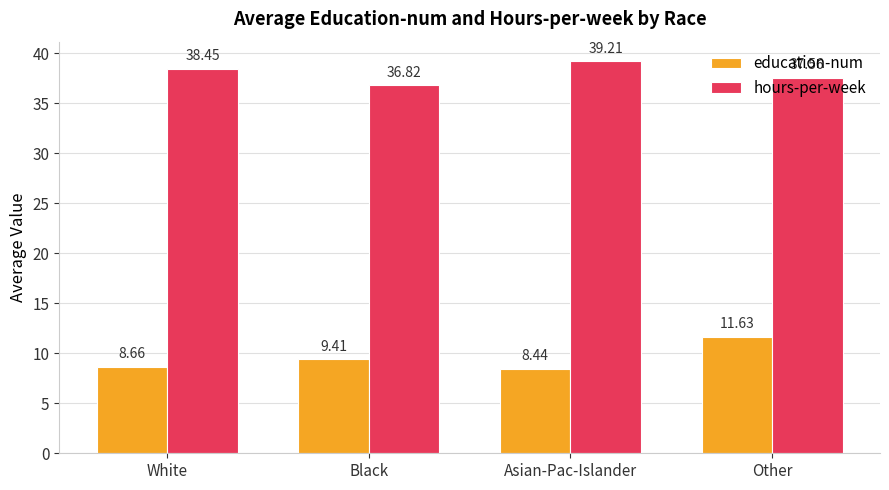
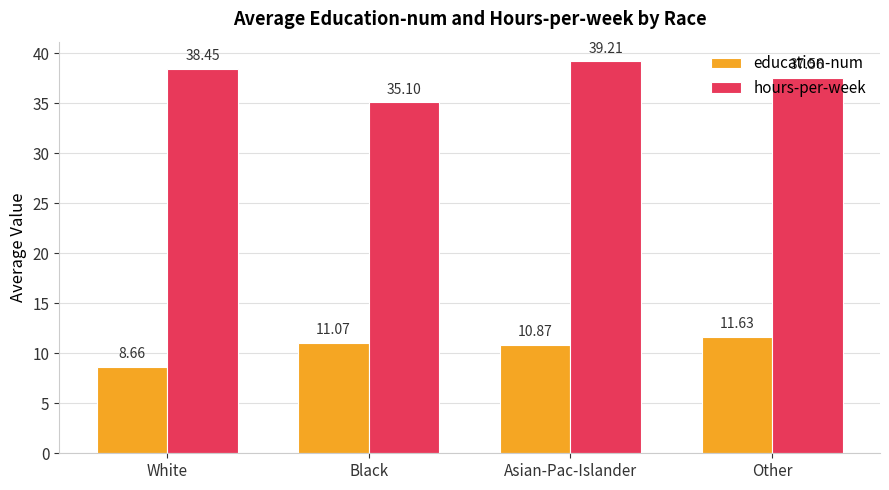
education-num, Black: 9.41 -> 11.07
hours-per-week, Black: 36.82 -> 35.10
education-num, Asian-Pac-Islander: 8.44 -> 10.87
